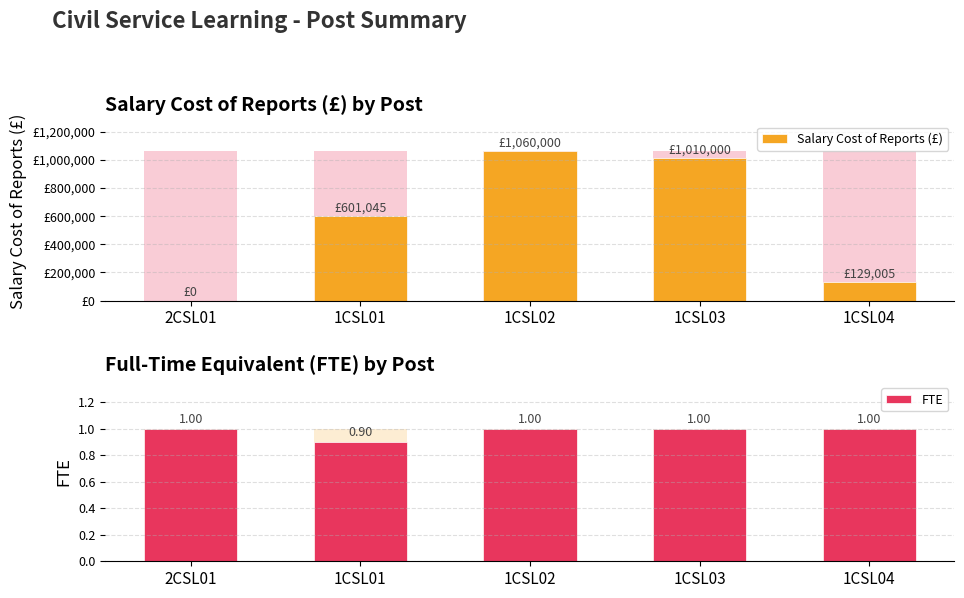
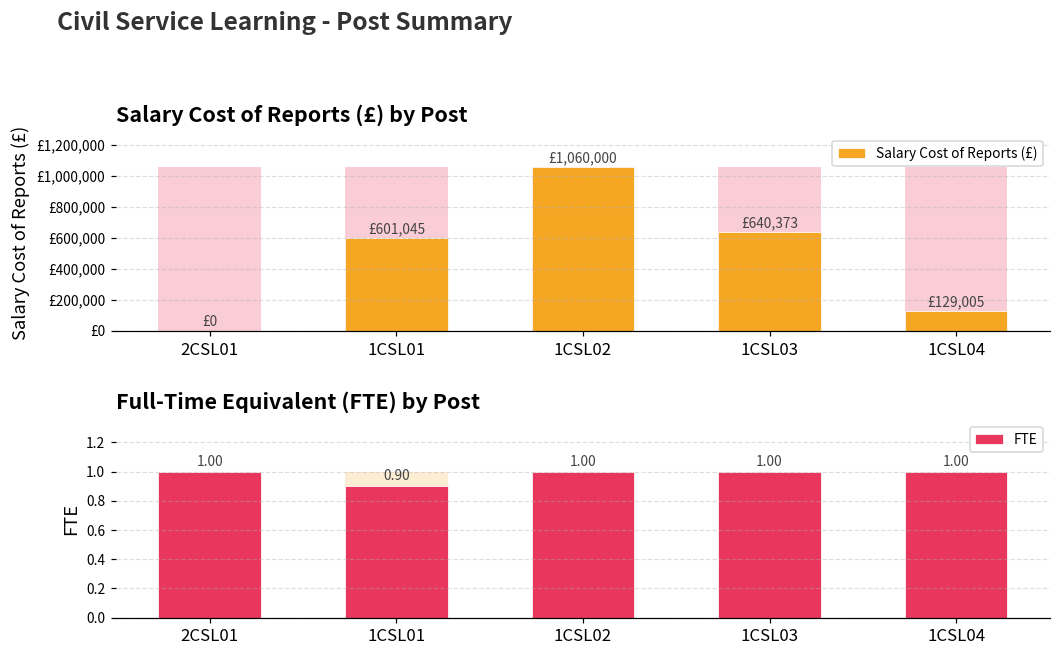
Salary Cost of Reports (£) by Post, Salary Cost of Reports (£), 1CSL03: £1,010,000 -> £640,373
